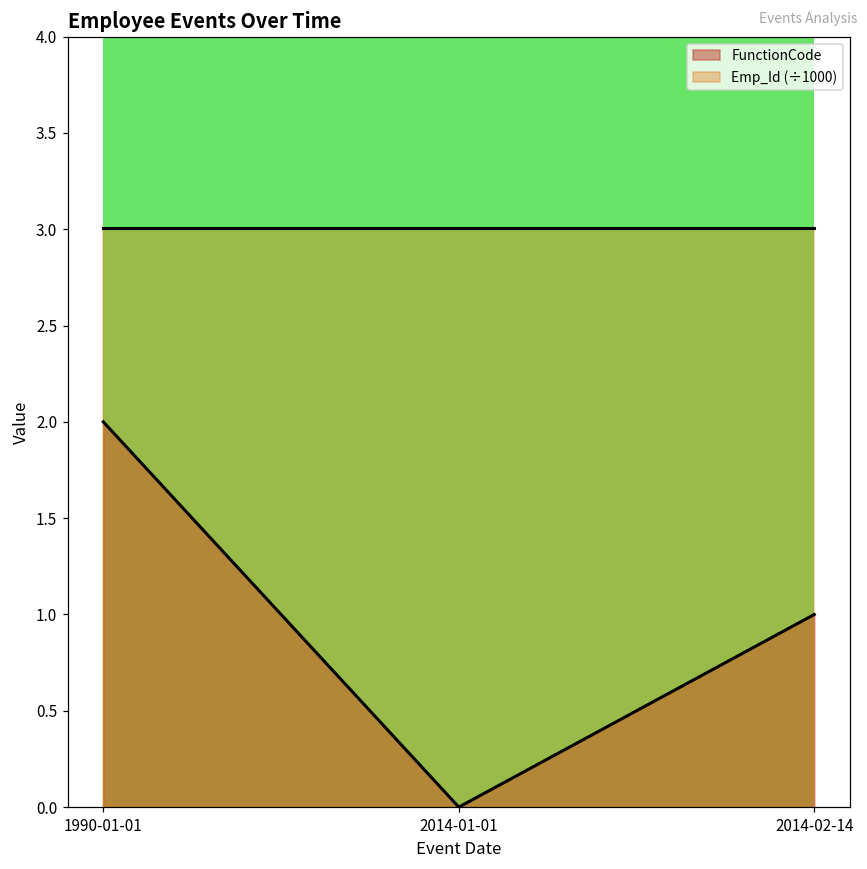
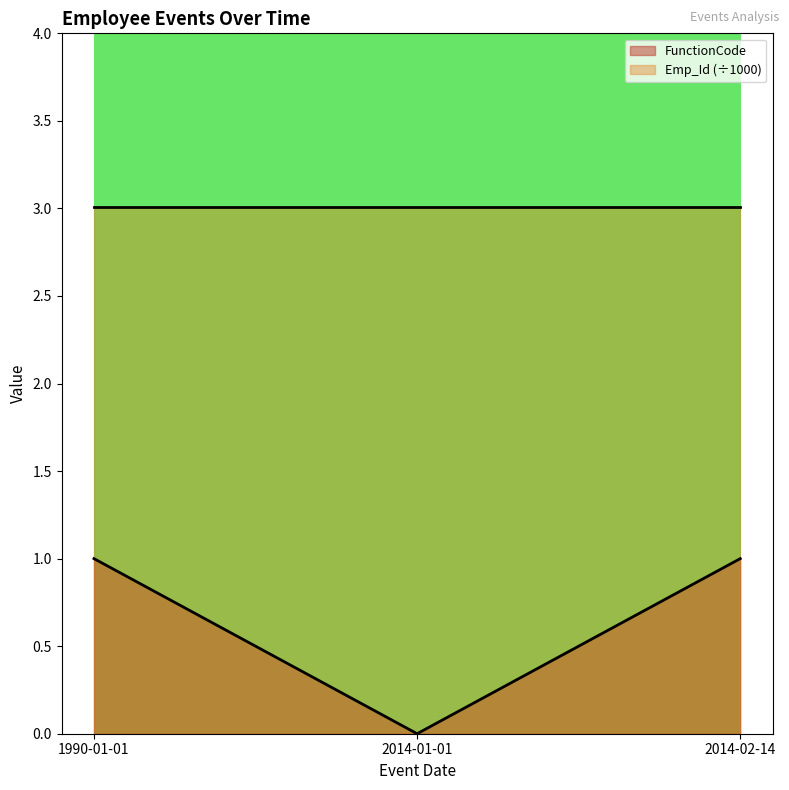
FunctionCode, 1990-01-01: 2 -> 1
